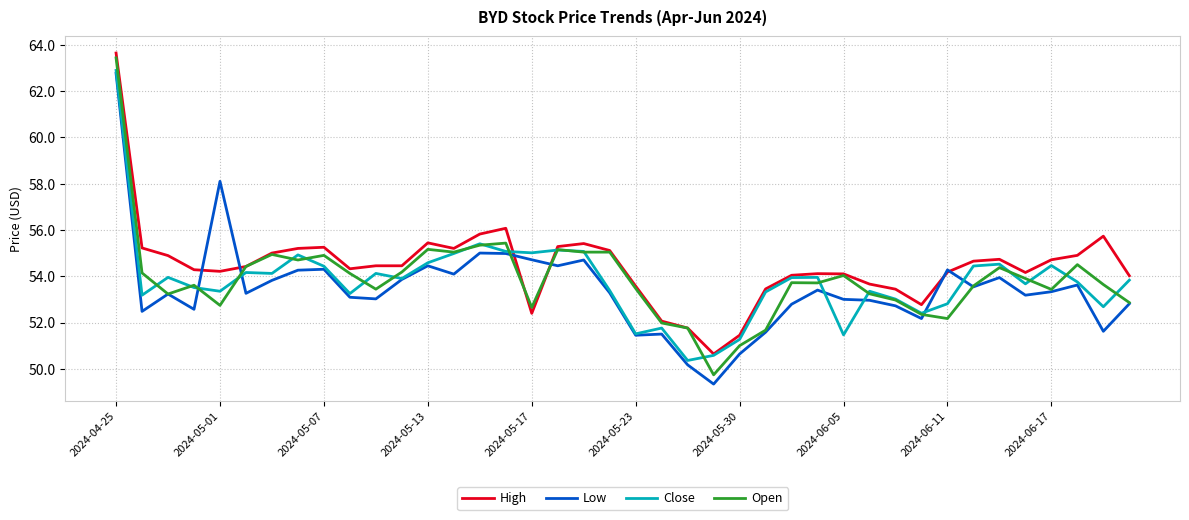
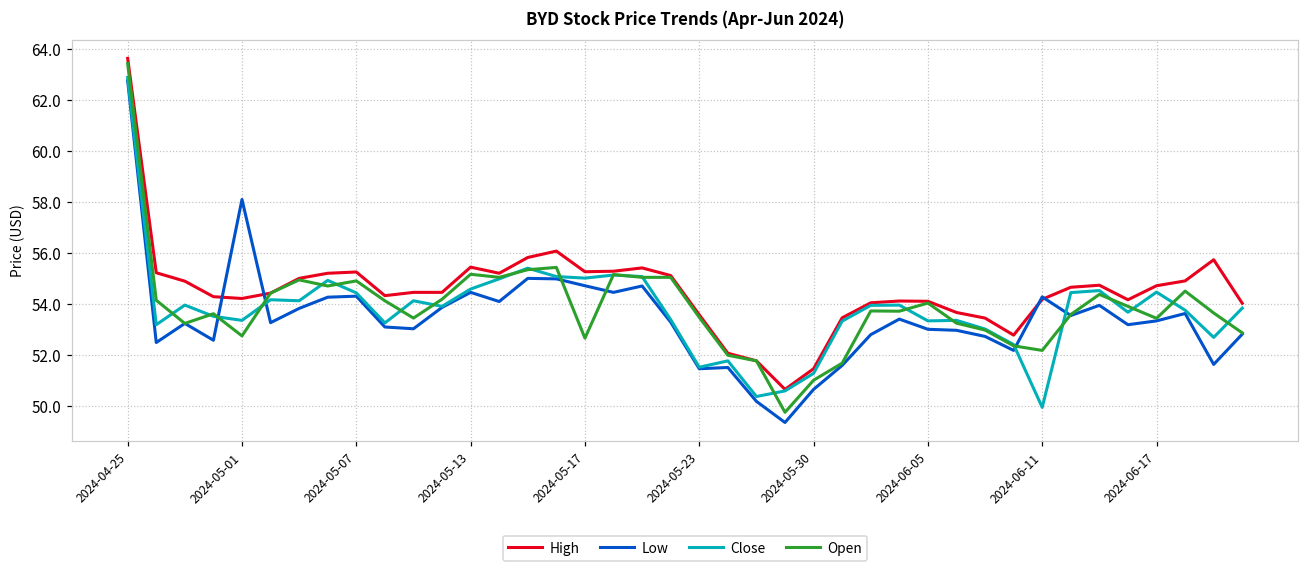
High, 2024-05-17: 52.4 -> 55.3
Close, 2024-06-05: 51.5 -> 53.3
Close, 2024-06-11: 52.8 -> 49.9
